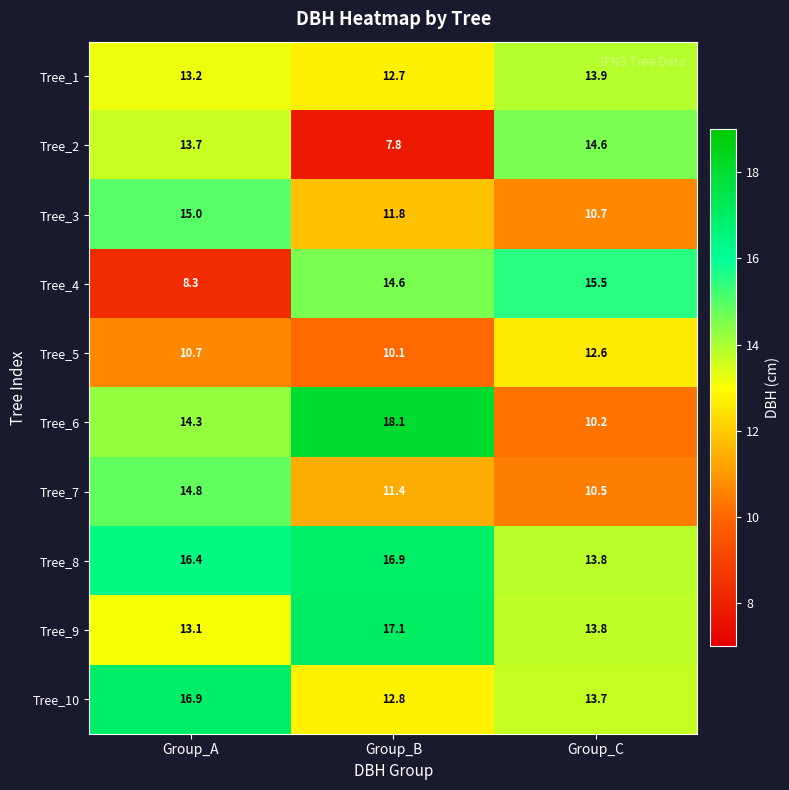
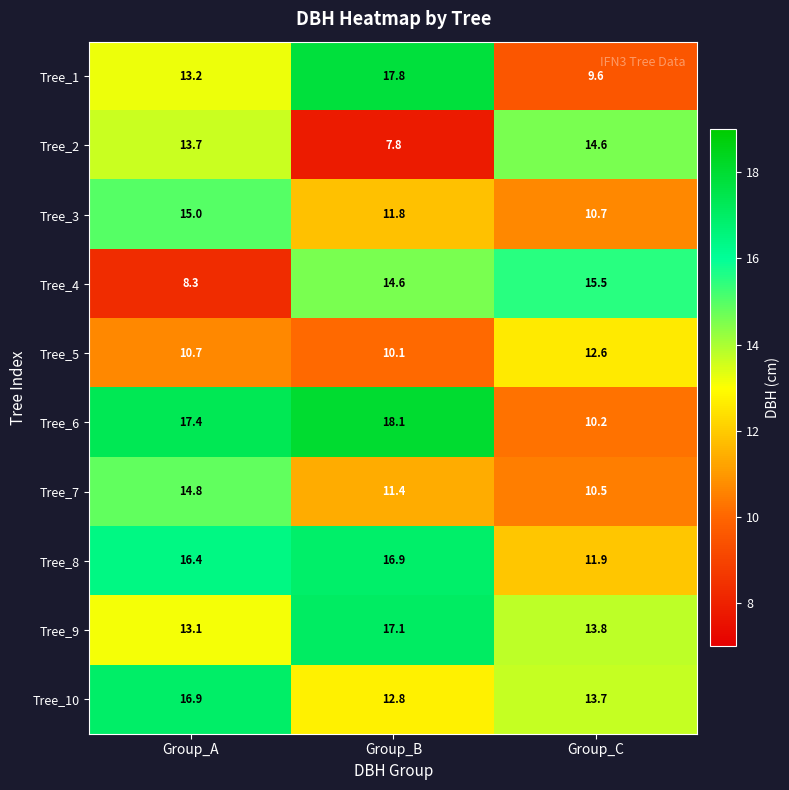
Tree_1, Group_B: 12.7 -> 17.8
Tree_1, Group_C: 13.9 -> 9.6
Tree_6, Group_A: 14.3 -> 17.4
Tree_8, Group_C: 13.8 -> 11.9
